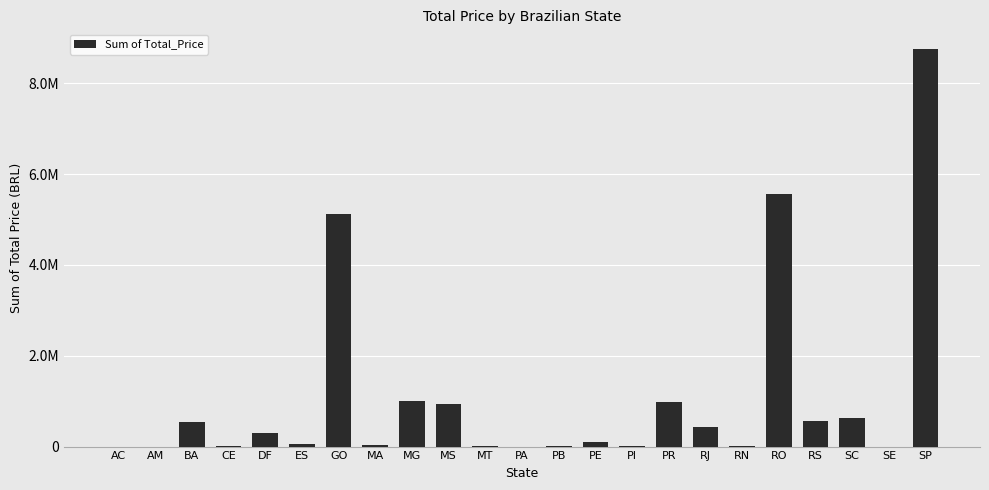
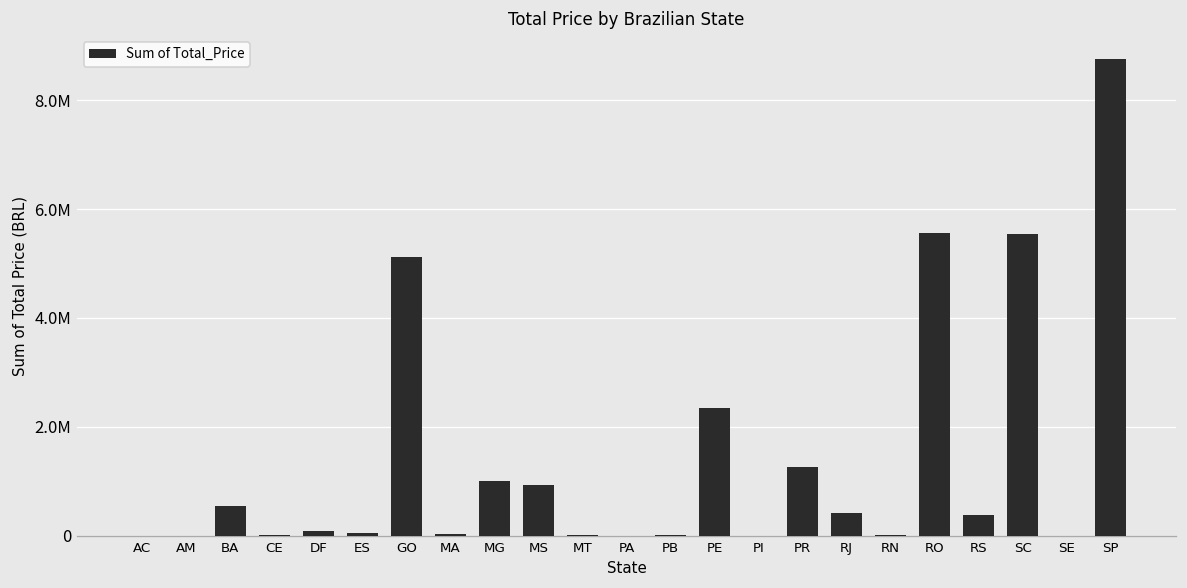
DF: 300000 -> 100000
PE: 100000 -> 2300000
PR: 1000000 -> 1300000
RS: 600000 -> 400000
SC: 600000 -> 5500000
